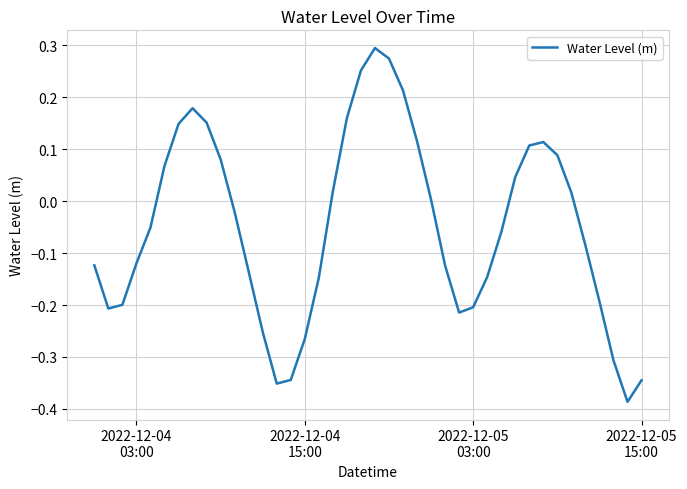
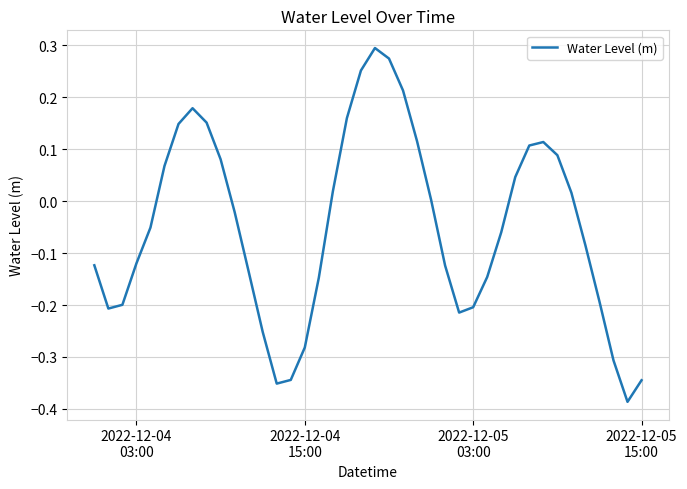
2022-12-04 15:00: -0.27 -> -0.28
